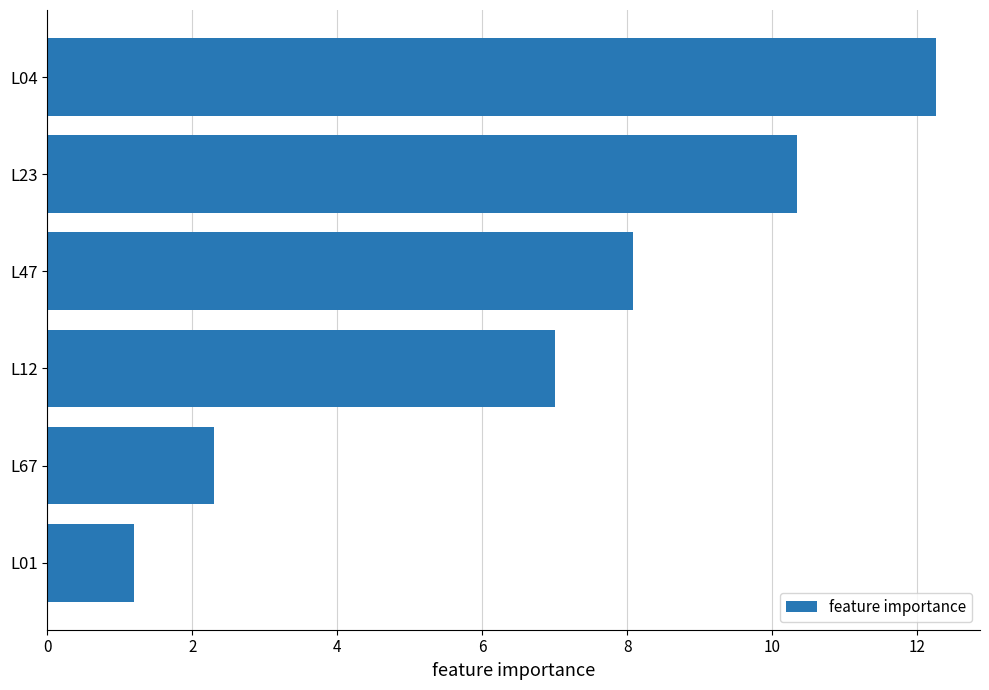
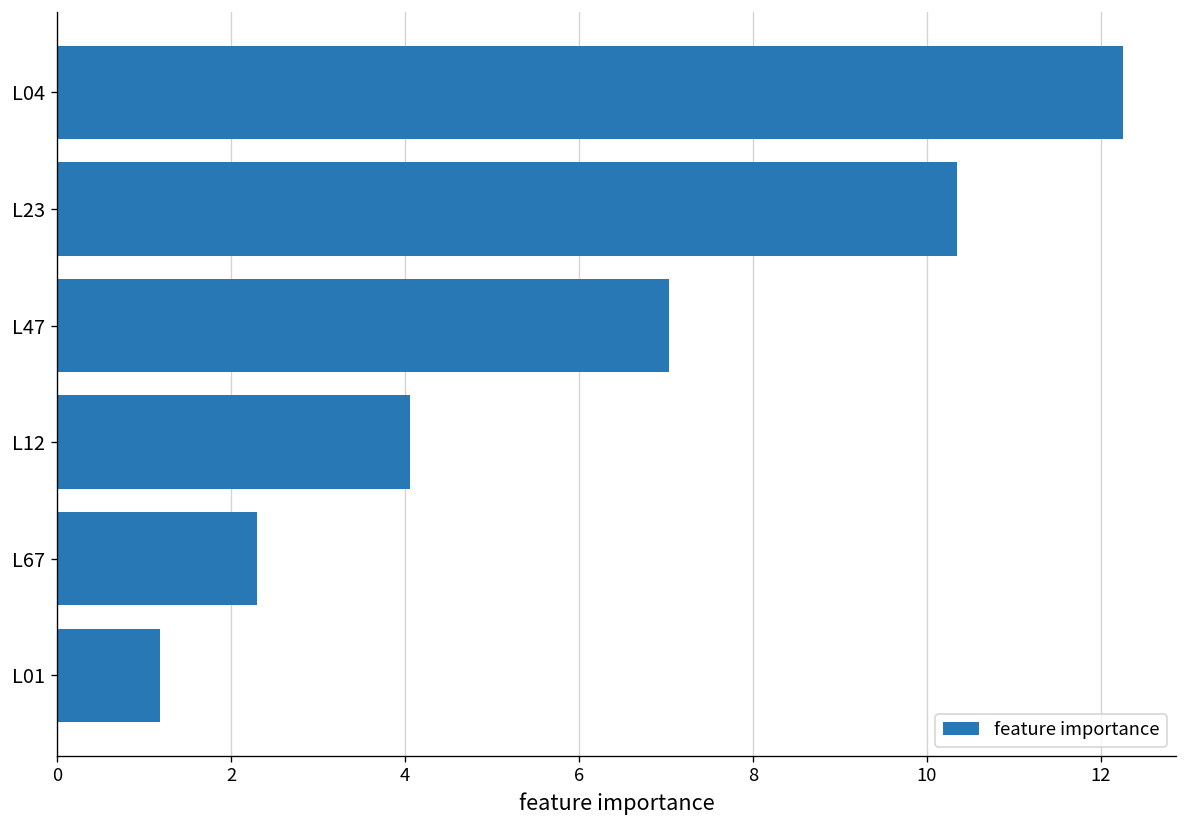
L47: 8.1 -> 7.0
L12: 7.0 -> 4.1
